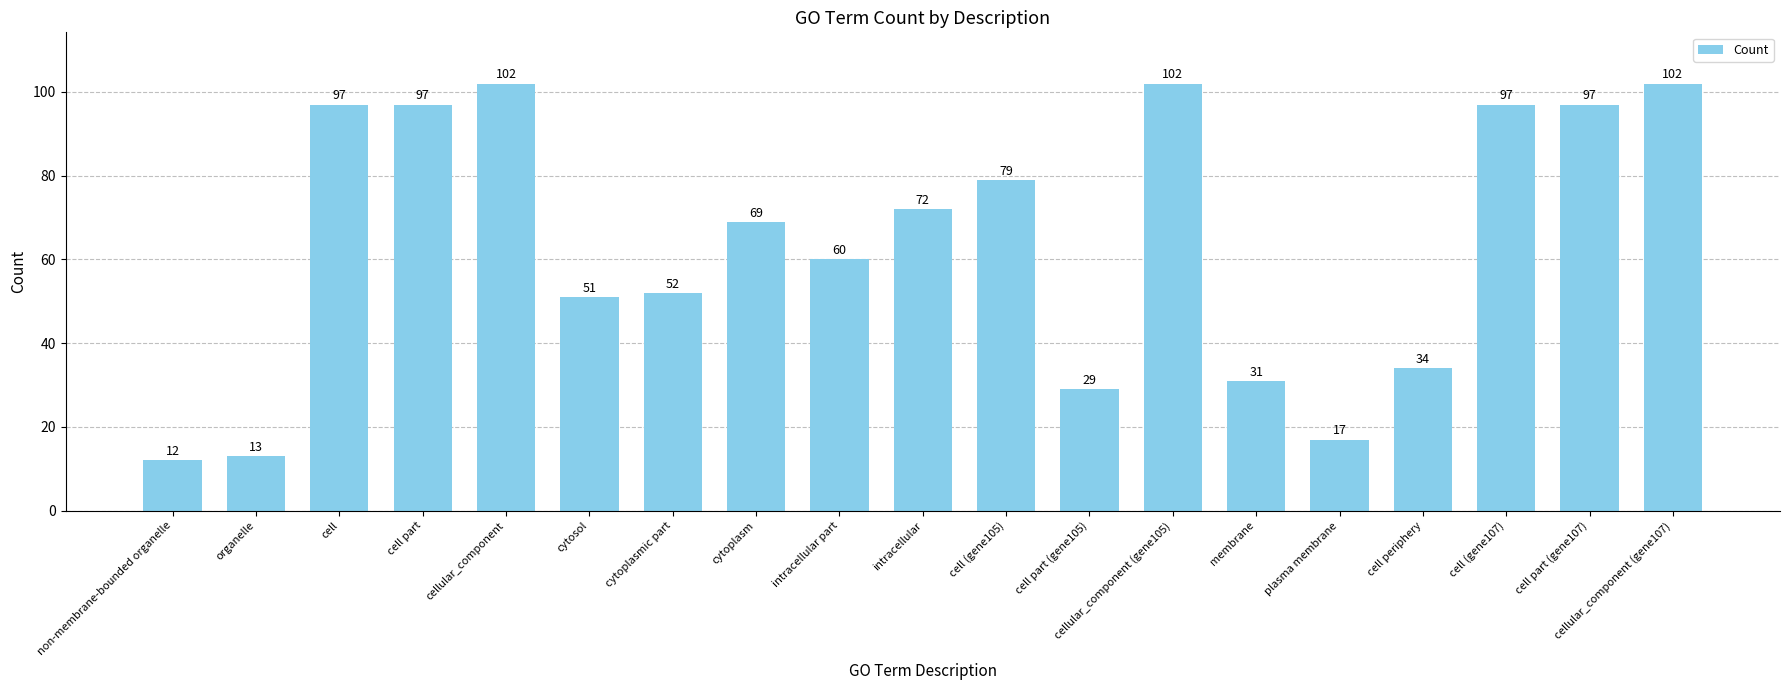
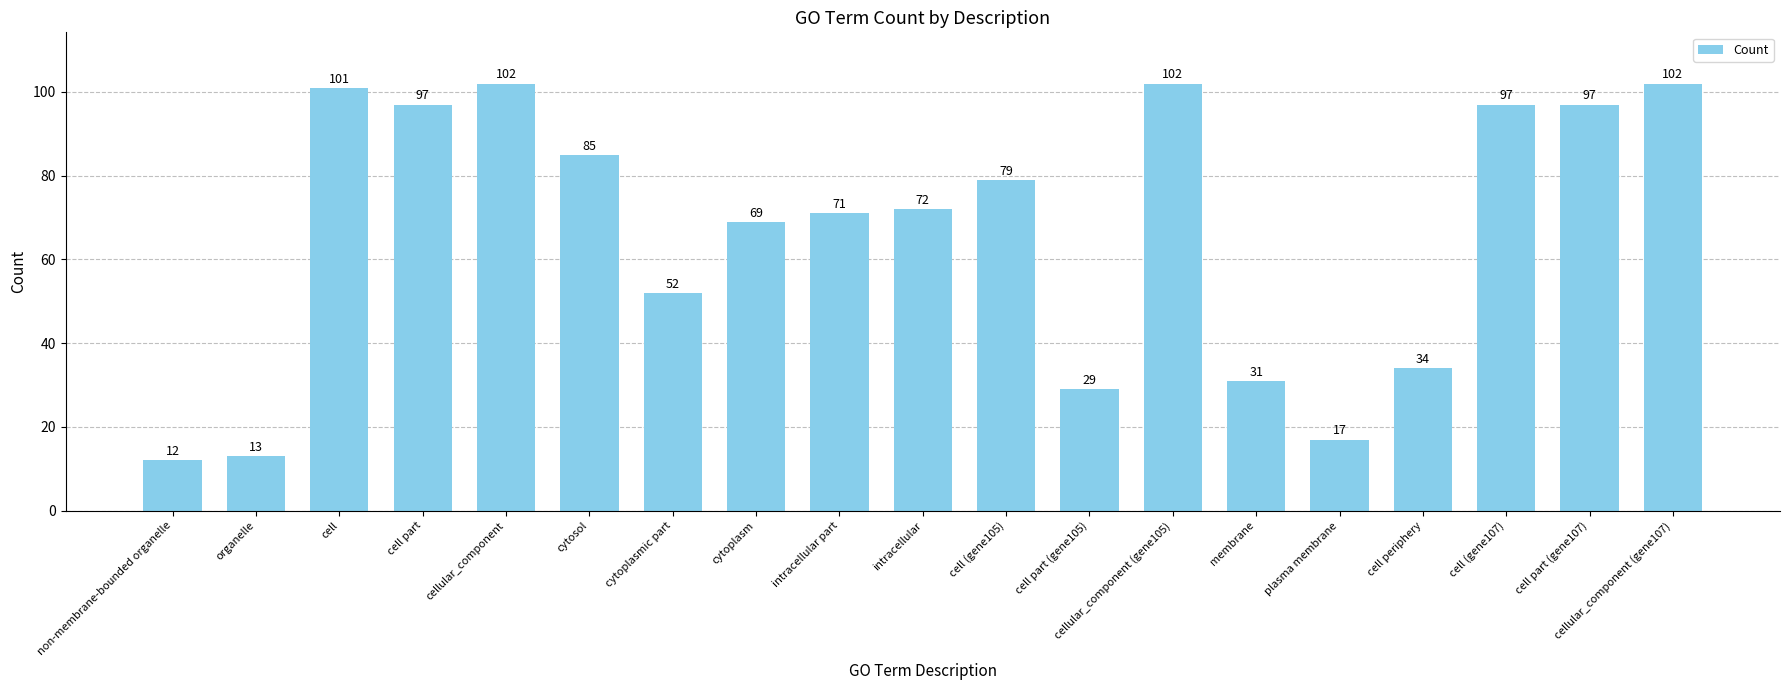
cell: 97 -> 101
cytosol: 51 -> 85
intracellular part: 60 -> 71
